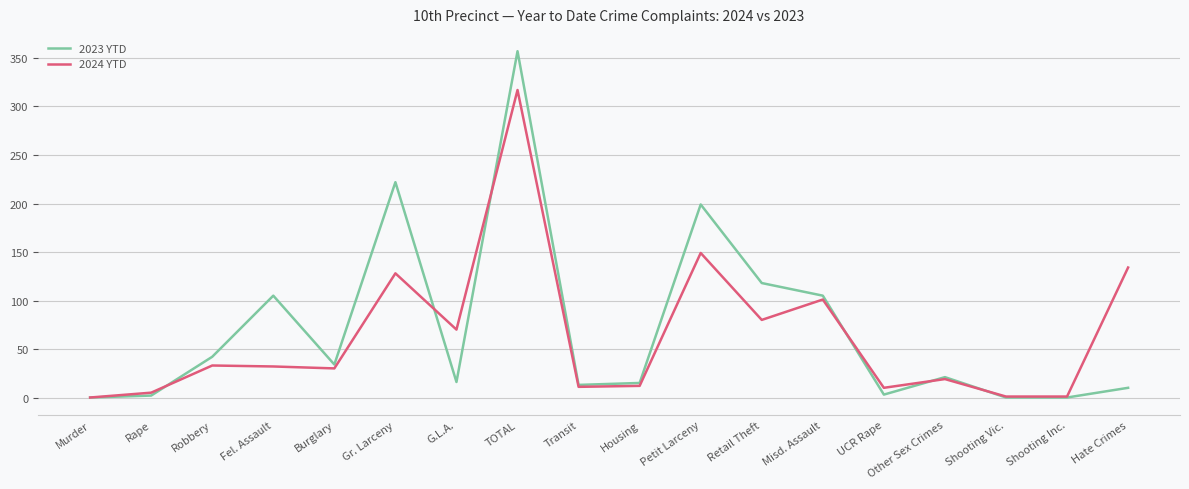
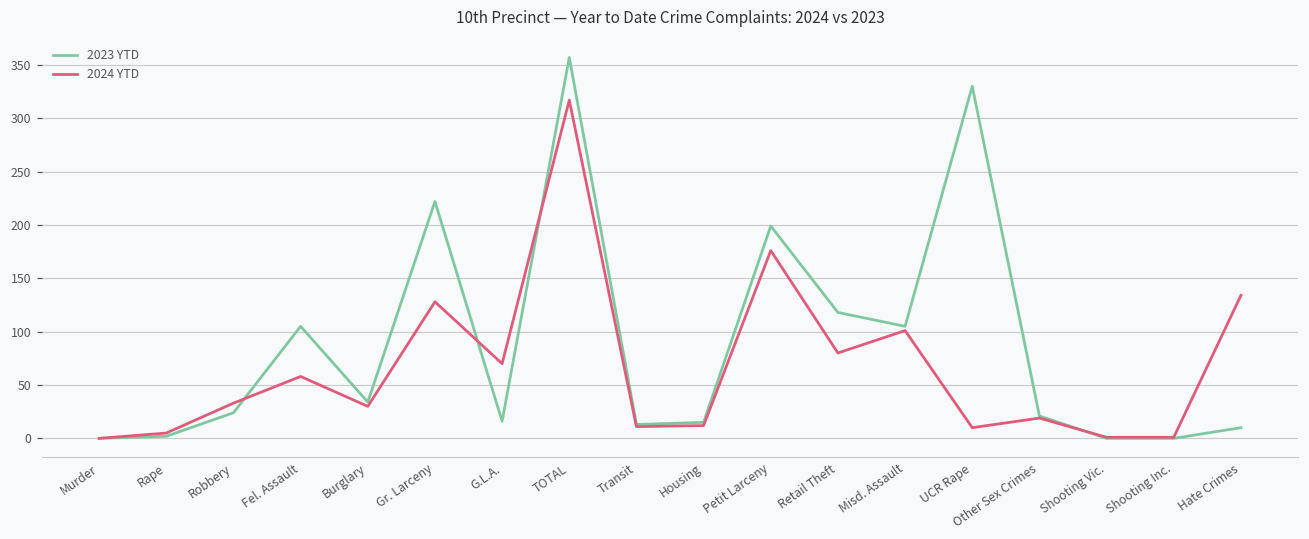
2023 YTD, Robbery: 40 -> 20
2024 YTD, Fel. Assault: 30 -> 60
2024 YTD, Petit Larceny: 150 -> 180
2023 YTD, UCR Rape: 0 -> 330
